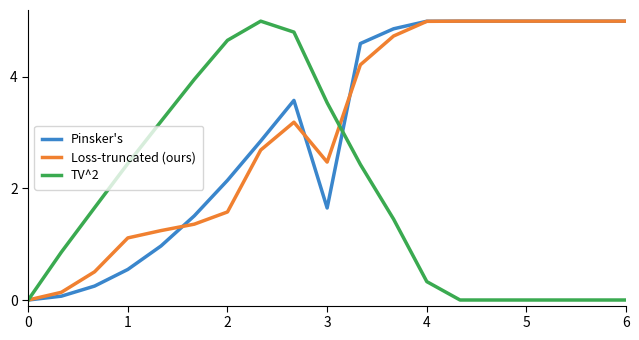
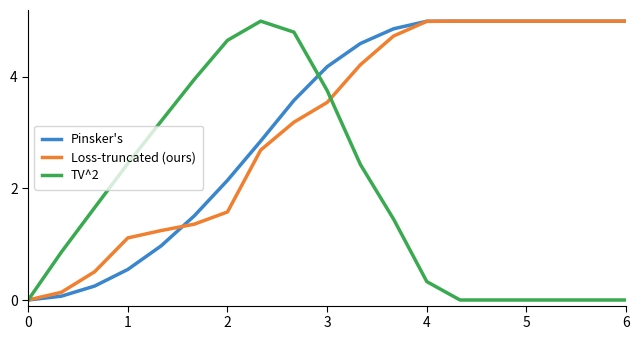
Pinsker's, 3: 1.7 -> 4.2
Loss-truncated (ours), 3: 2.5 -> 3.5
TV^2, 3: 3.5 -> 3.8
